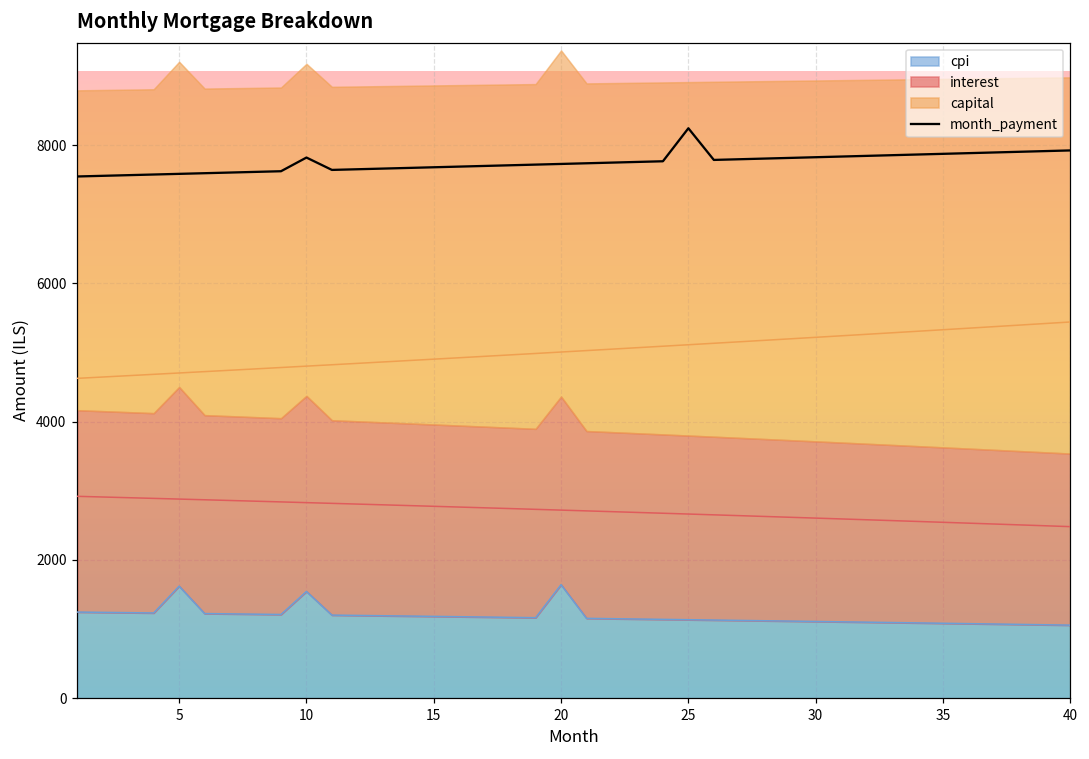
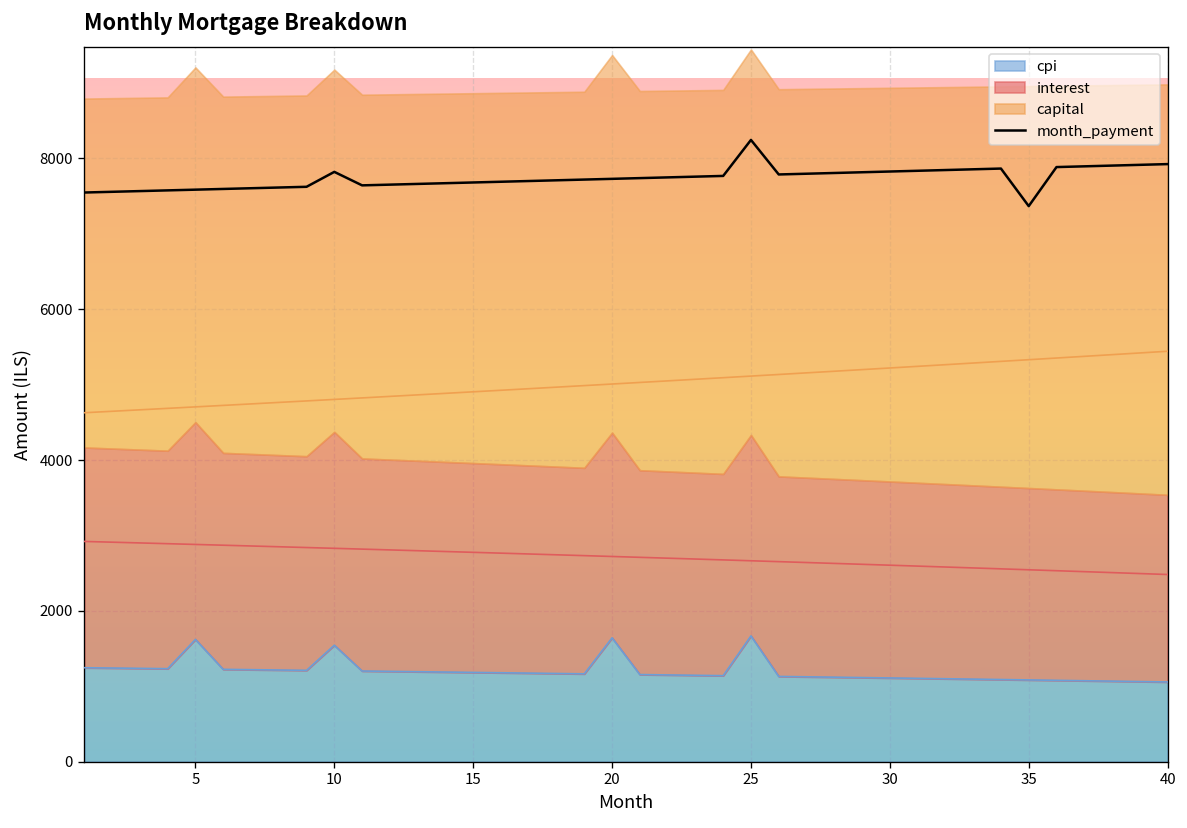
cpi, 25: 1100 -> 1700
month_payment, 35: 7900 -> 7400
